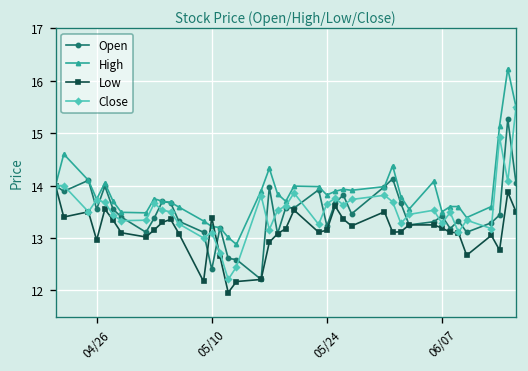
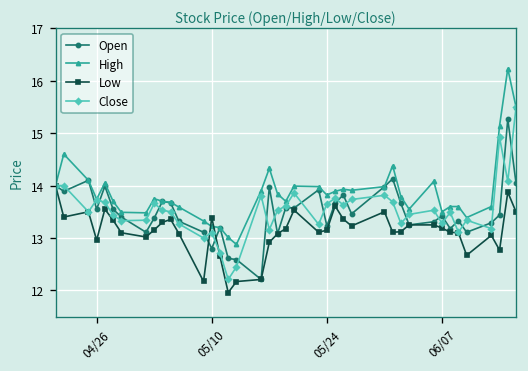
Open, 05/10: 12.4 -> 12.8
